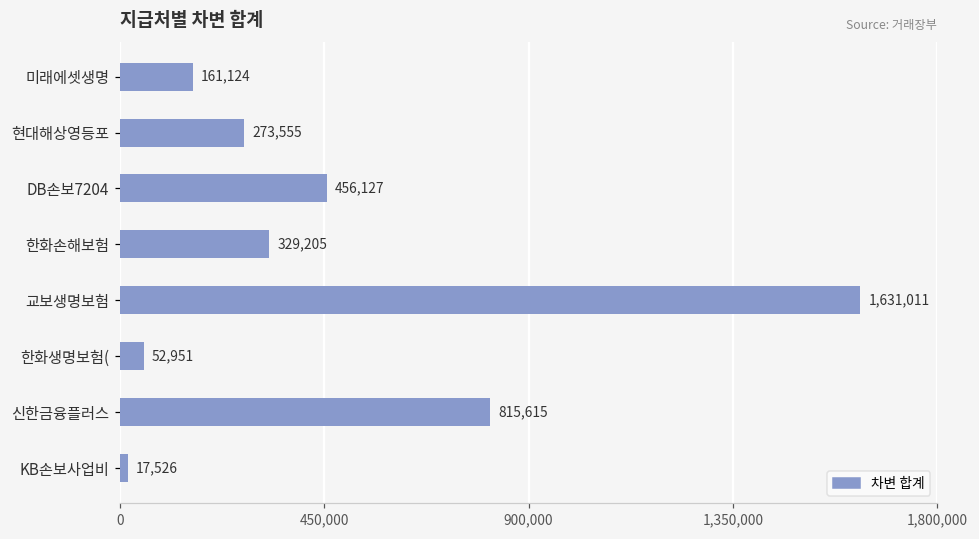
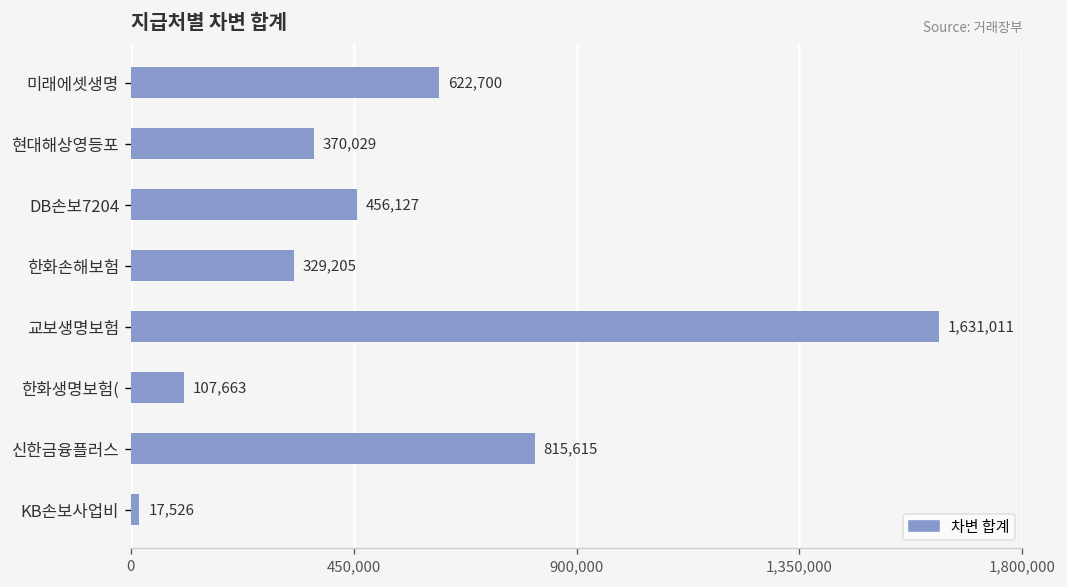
미래에셋생명: 161,124 -> 622,700
현대해상영등포: 273,555 -> 370,029
한화생명보험(: 52,951 -> 107,663
